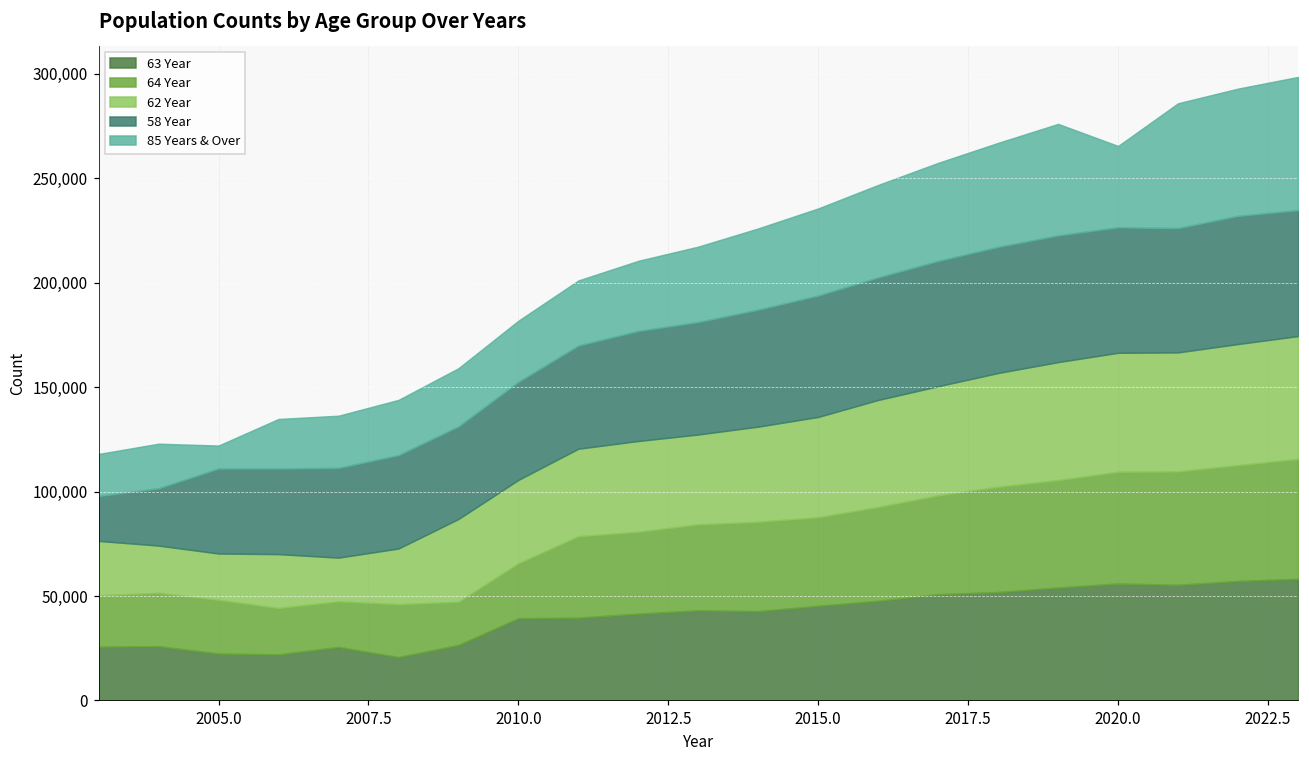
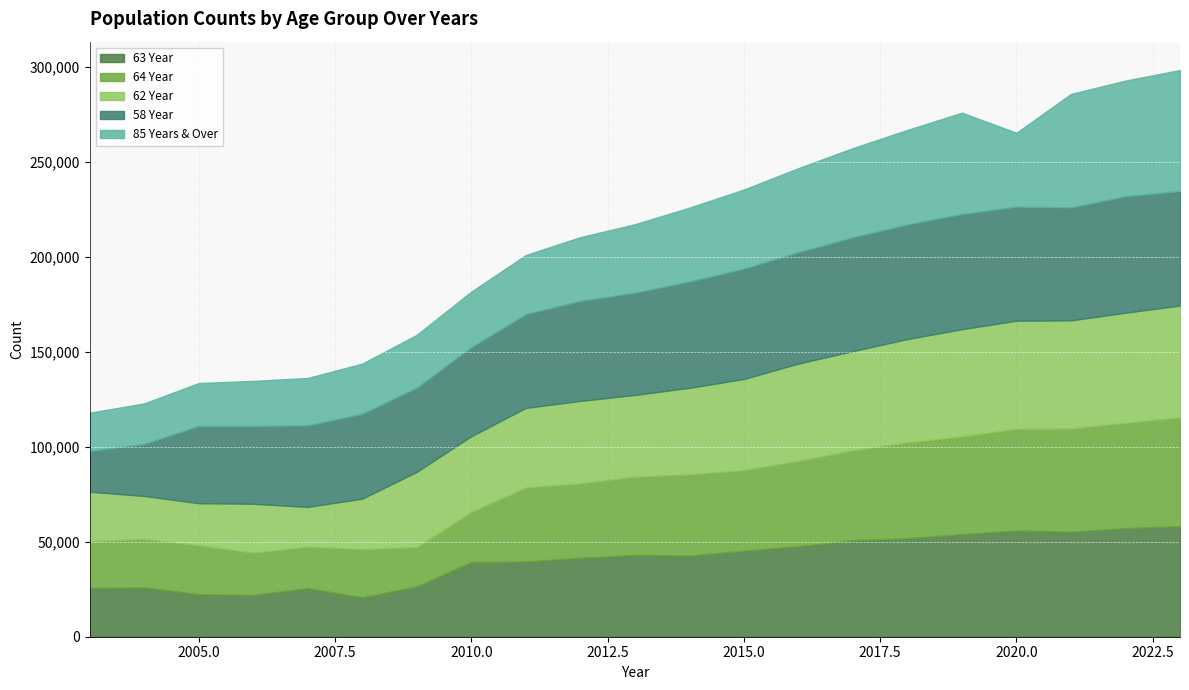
85 Years & Over, 2005.0: 11,000 -> 23,000
